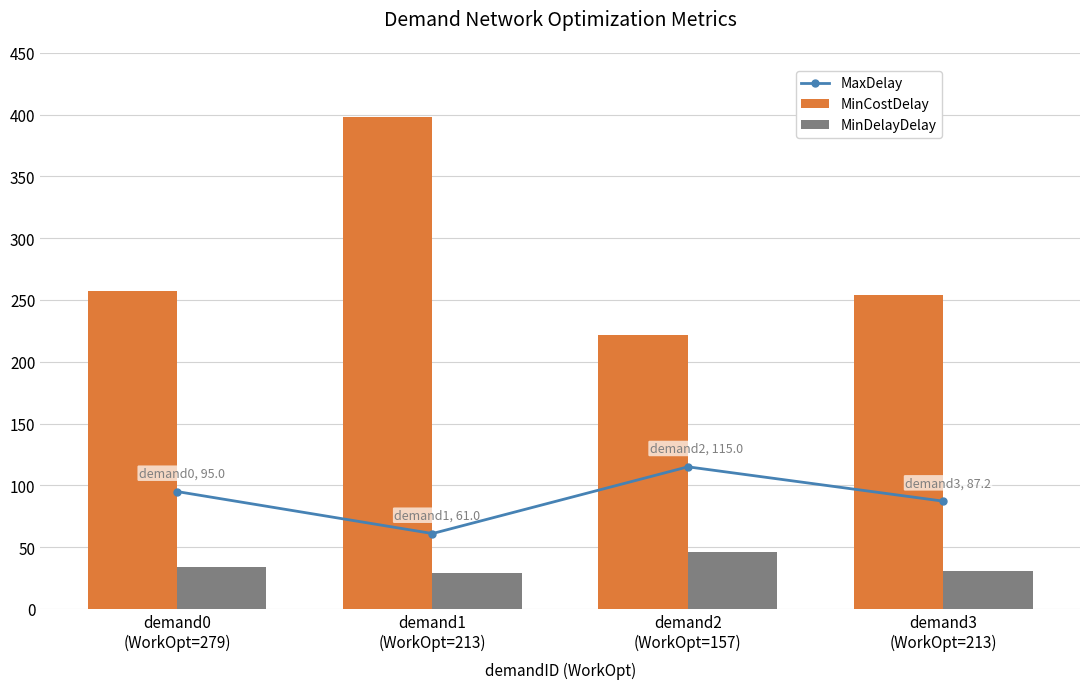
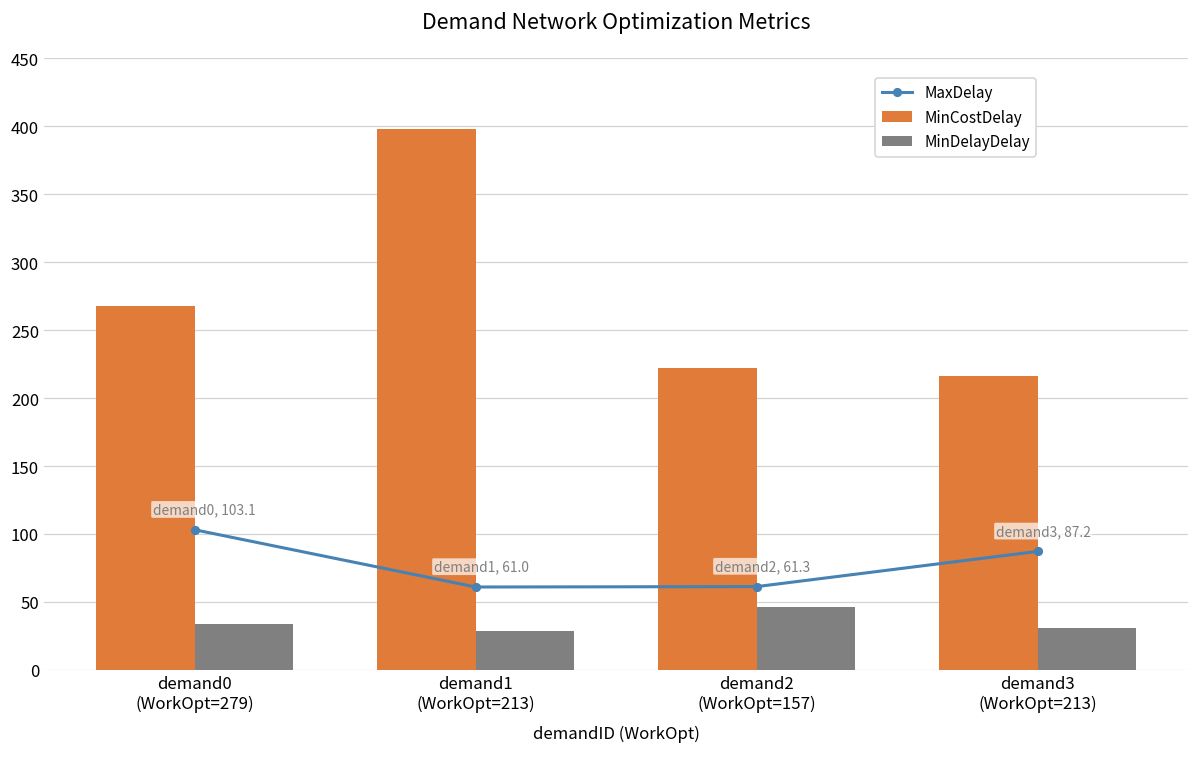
MinCostDelay, demand0 (WorkOpt=279): 257 -> 268
MaxDelay, demand0 (WorkOpt=279): 95.0 -> 103.1
MaxDelay, demand2 (WorkOpt=157): 115.0 -> 61.3
MinCostDelay, demand3 (WorkOpt=213): 254 -> 216
